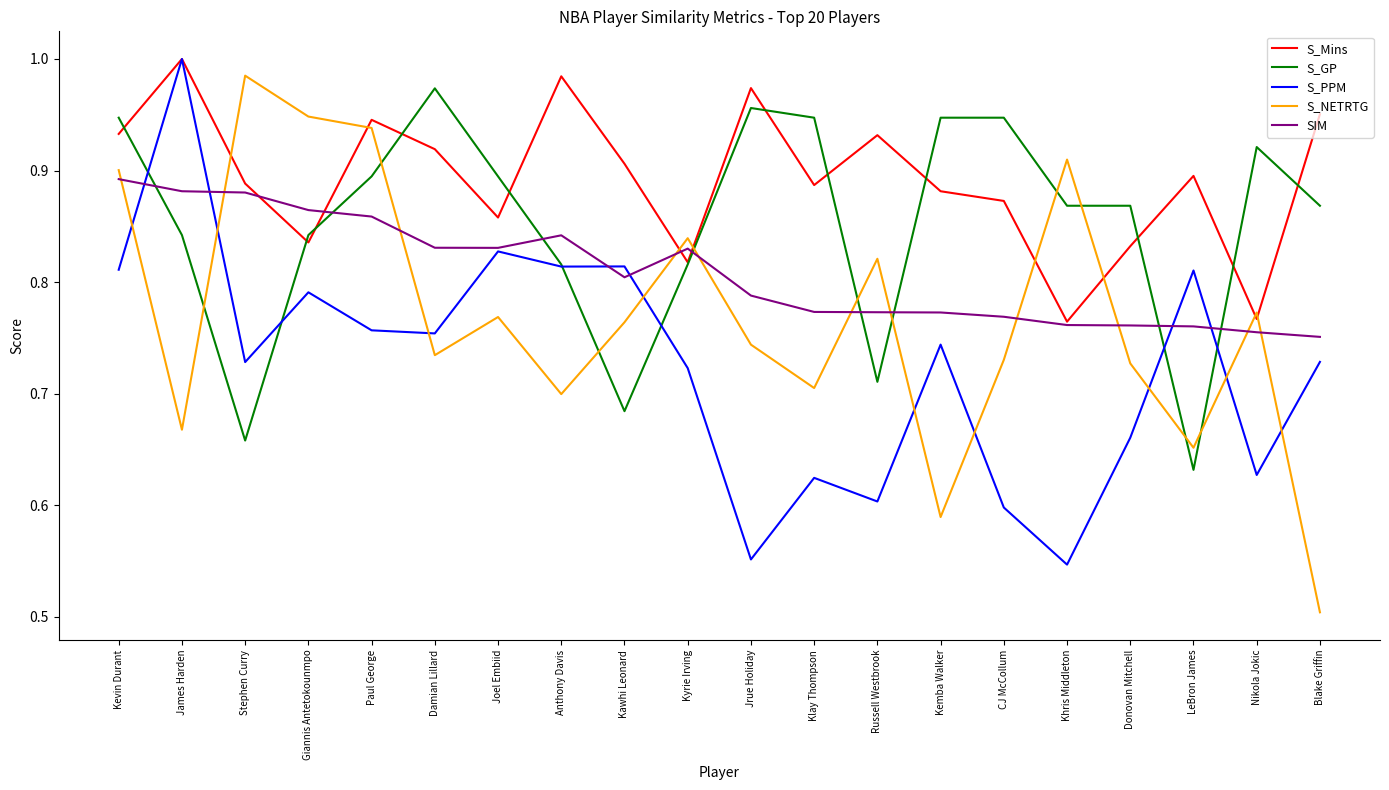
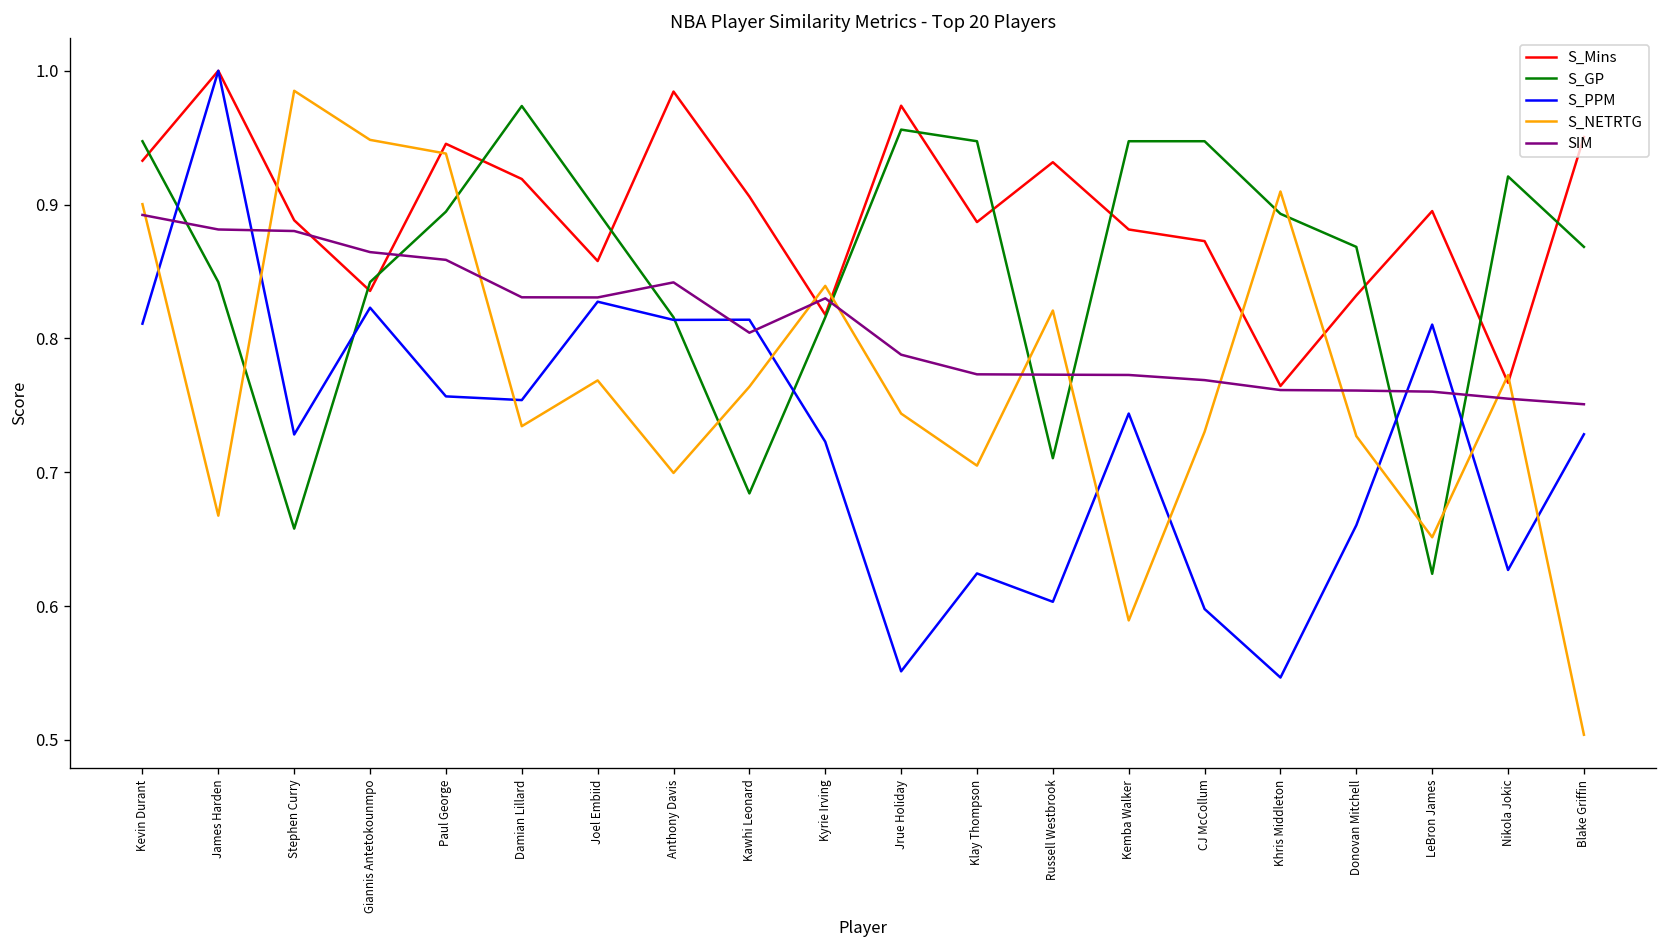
S_PPM, Giannis Antetokounmpo: 0.791 -> 0.823
S_GP, Khris Middleton: 0.868 -> 0.893
S_GP, LeBron James: 0.632 -> 0.624
